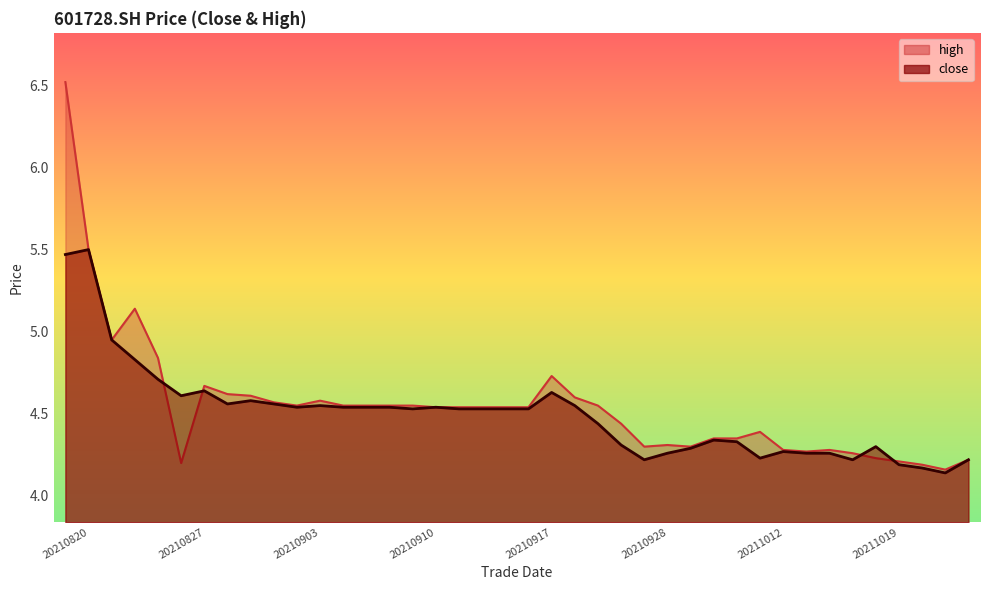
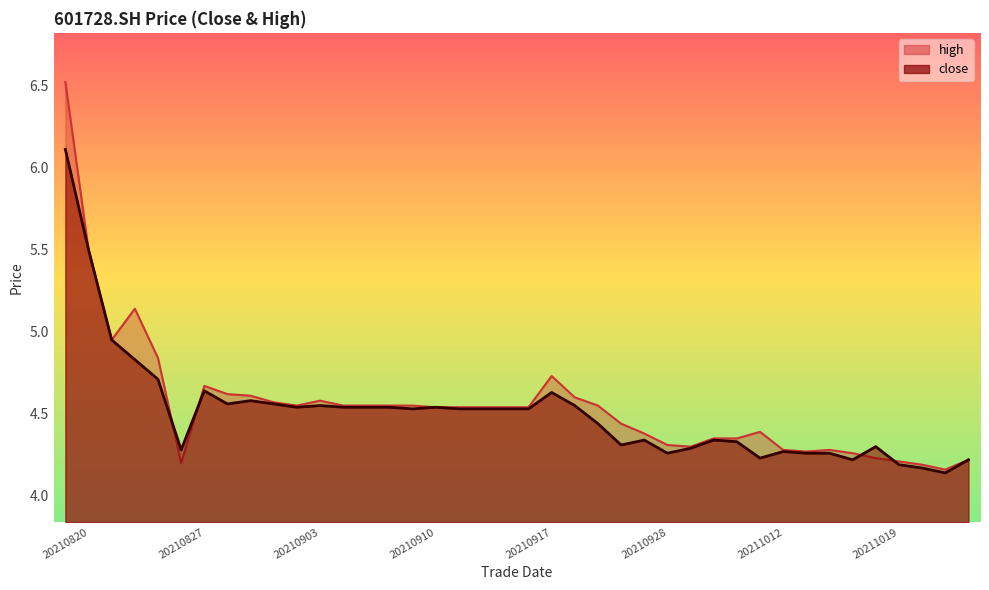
close, 20210820: 5.47 -> 6.11
close, 20210827: 4.61 -> 4.28
high, 20210928: 4.30 -> 4.38
close, 20210928: 4.22 -> 4.34
